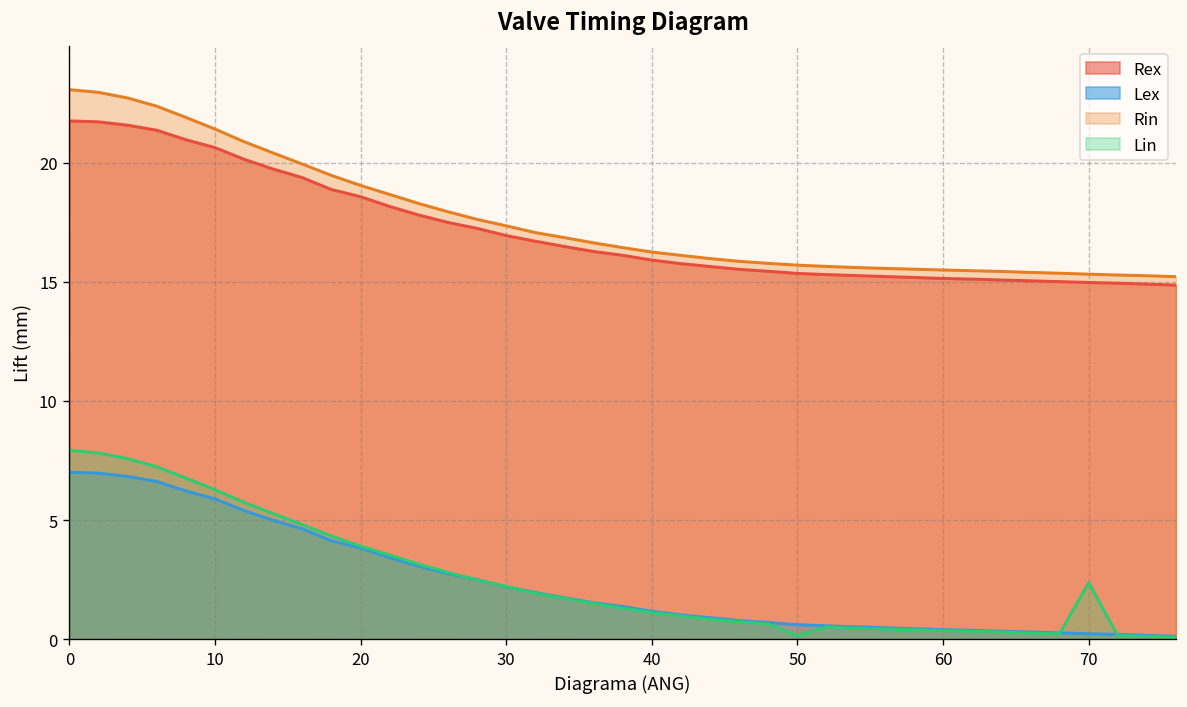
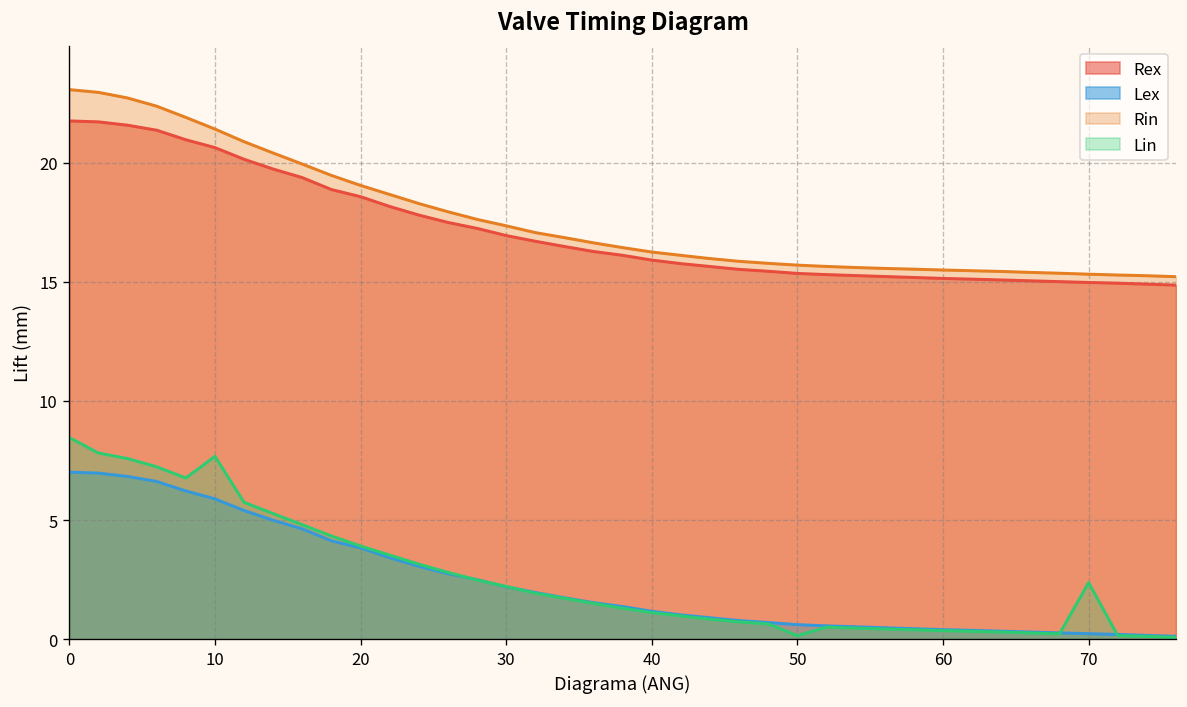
Lin, 0: 7.9 -> 8.5
Lin, 10: 6.3 -> 7.7
